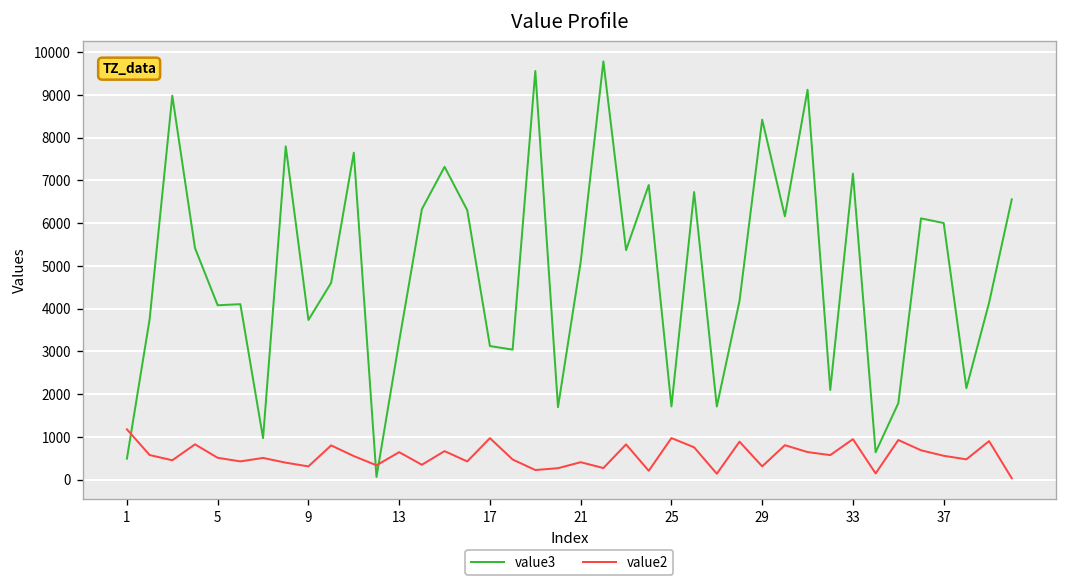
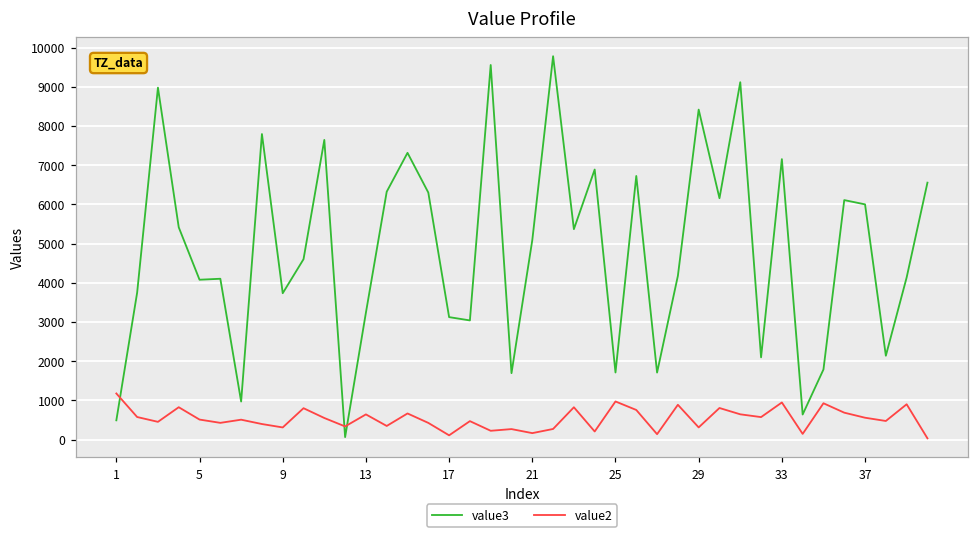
value2, 17: 1000 -> 100
value2, 21: 400 -> 200
